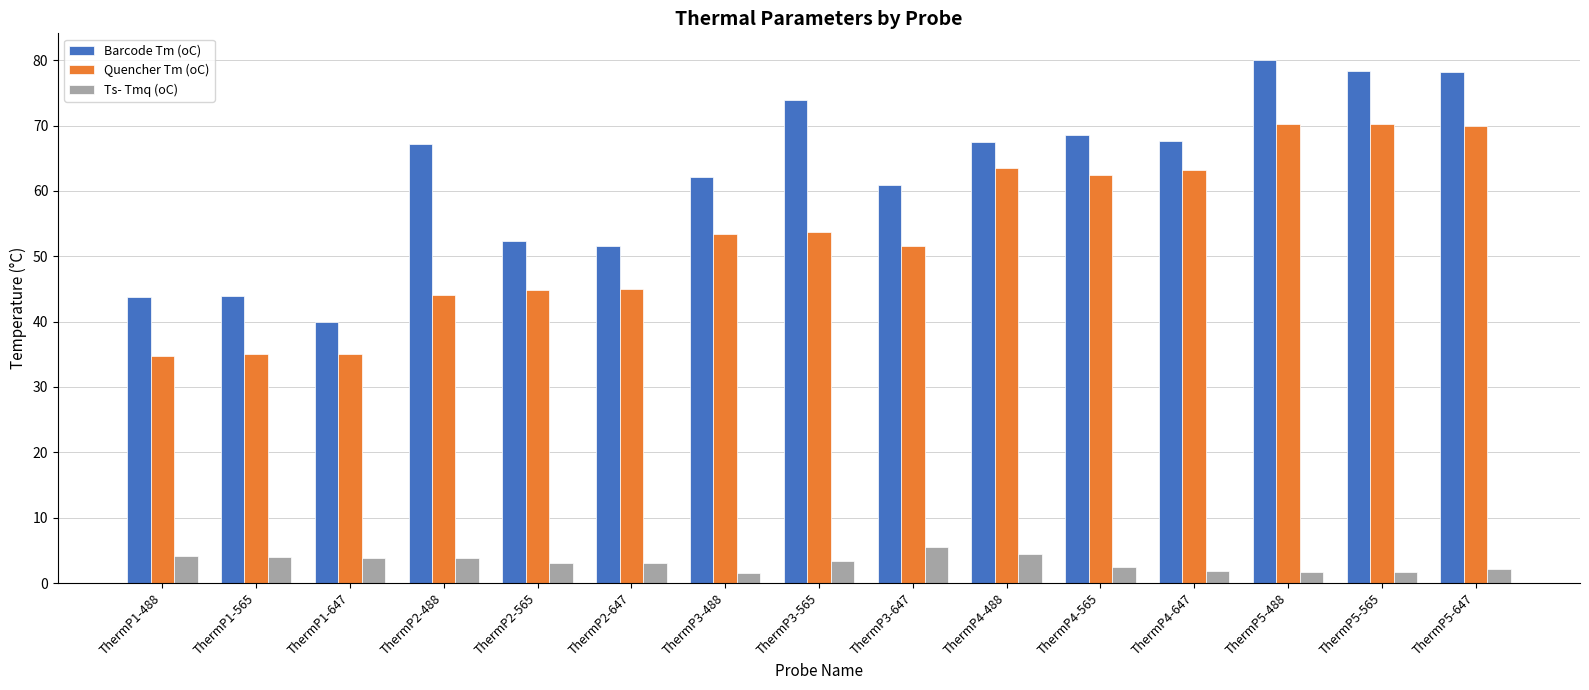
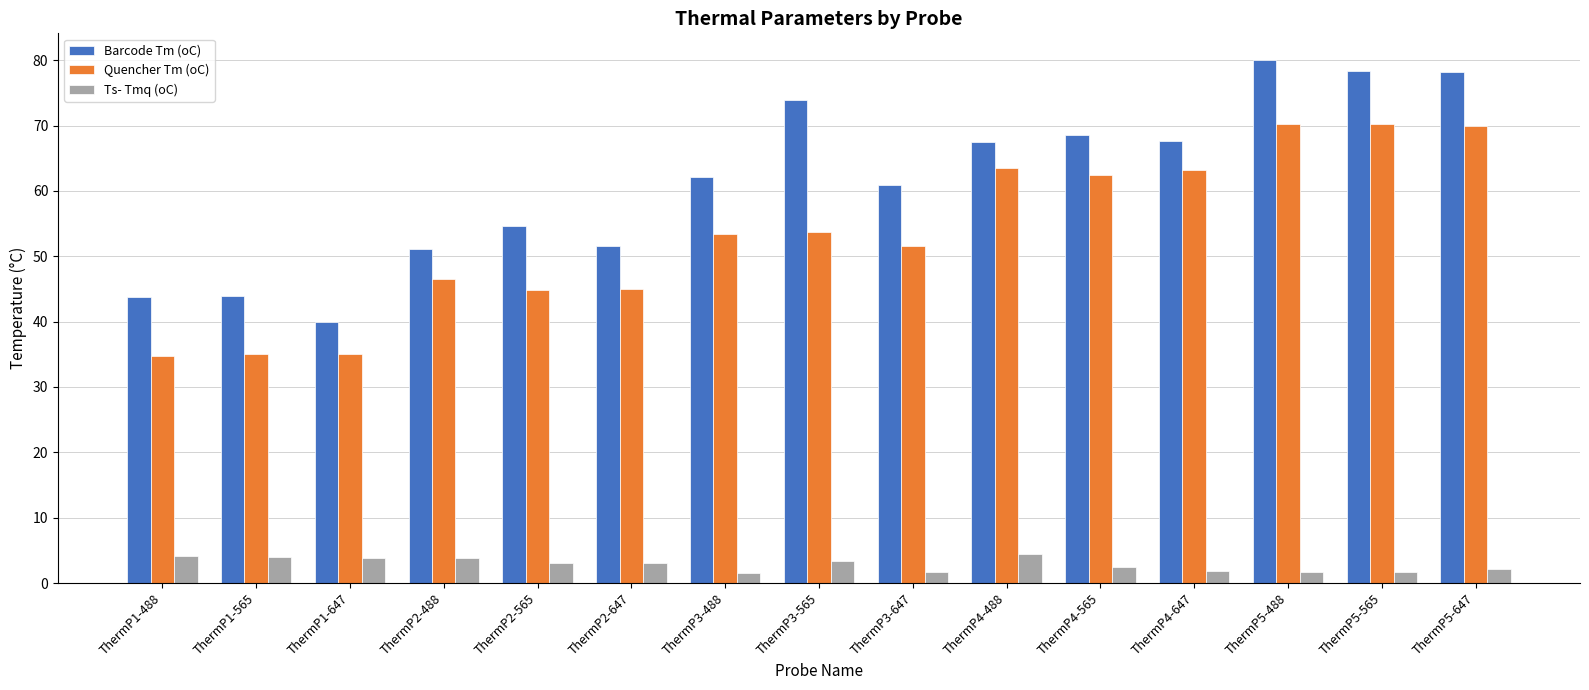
Barcode Tm (oC), ThermP2-488: 67 -> 51
Quencher Tm (oC), ThermP2-488: 44 -> 47
Barcode Tm (oC), ThermP2-565: 52 -> 55
Ts- Tmq (oC), ThermP3-647: 5 -> 2
